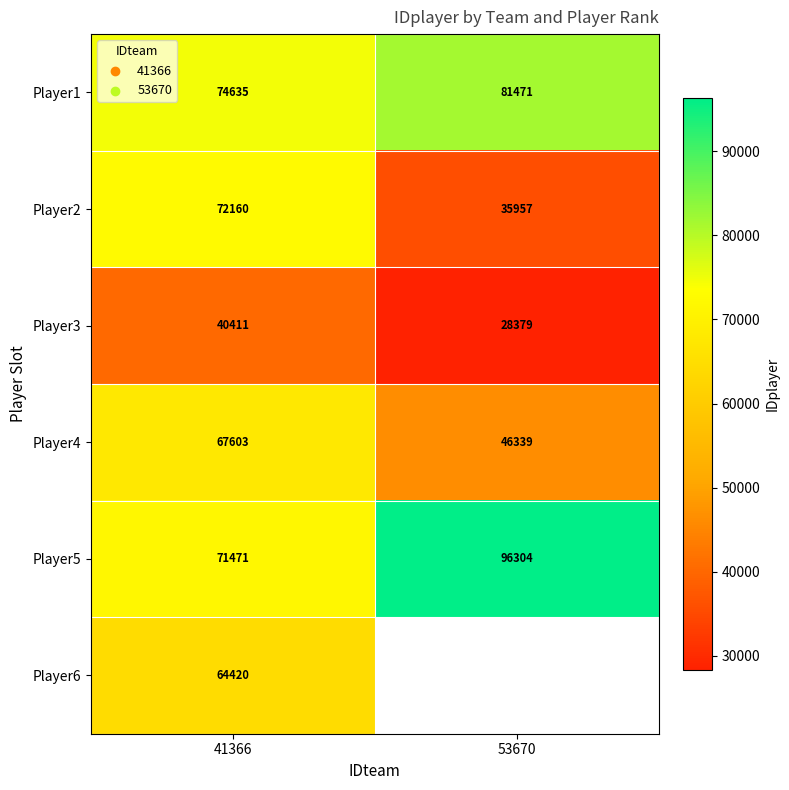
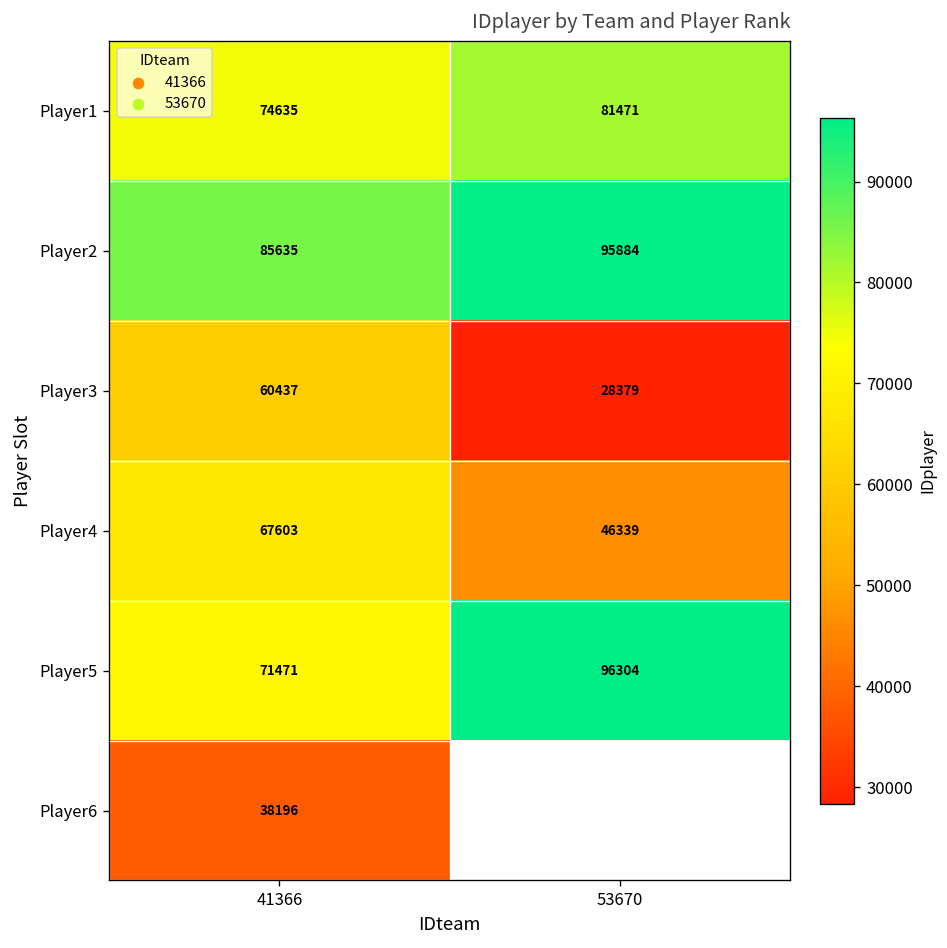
Player2, 41366: 72160 -> 85635
Player2, 53670: 35957 -> 95884
Player3, 41366: 40411 -> 60437
Player6, 41366: 64420 -> 38196
